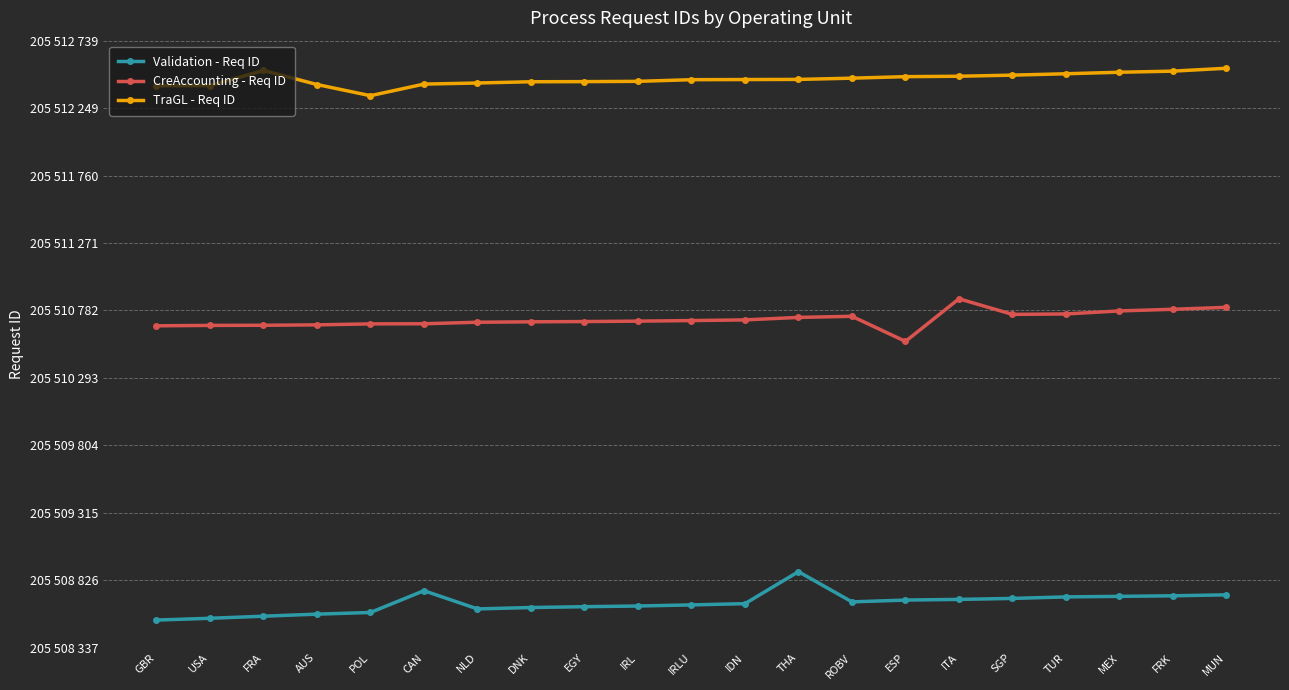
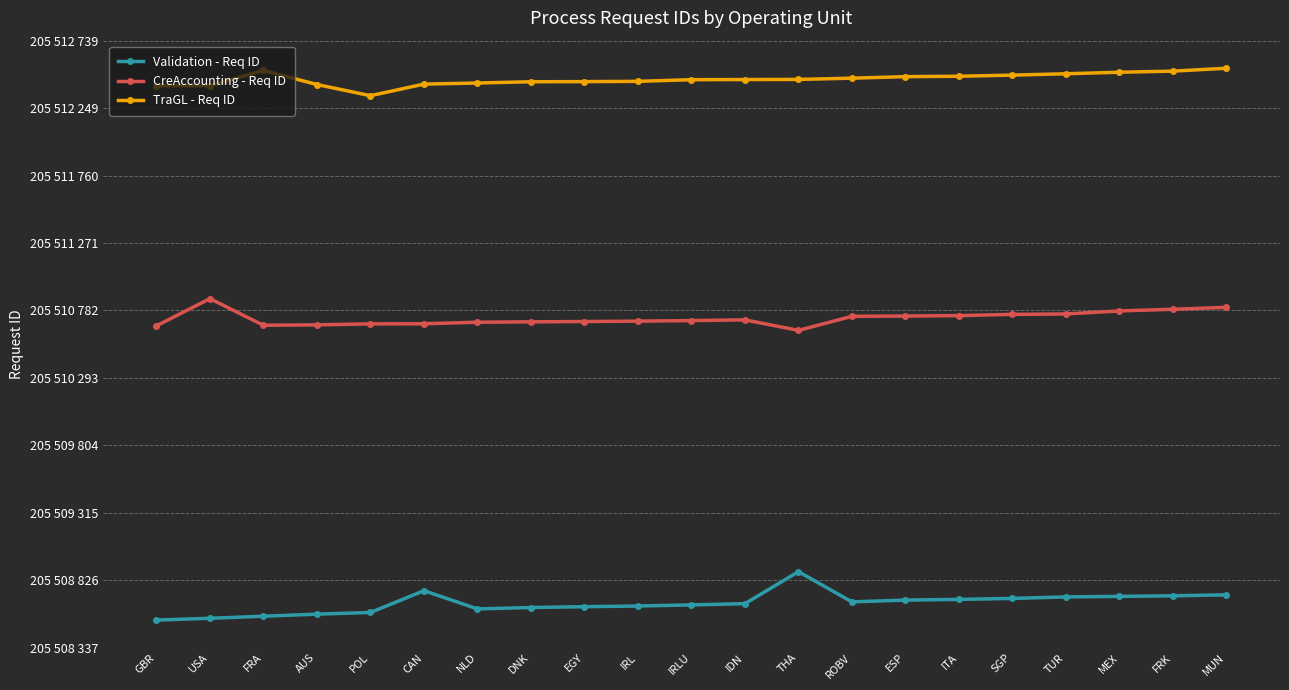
CreAccounting - Req ID, USA: 205510670 -> 205510870
CreAccounting - Req ID, THA: 205510730 -> 205510640
CreAccounting - Req ID, ESP: 205510560 -> 205510740
CreAccounting - Req ID, ITA: 205510870 -> 205510750
